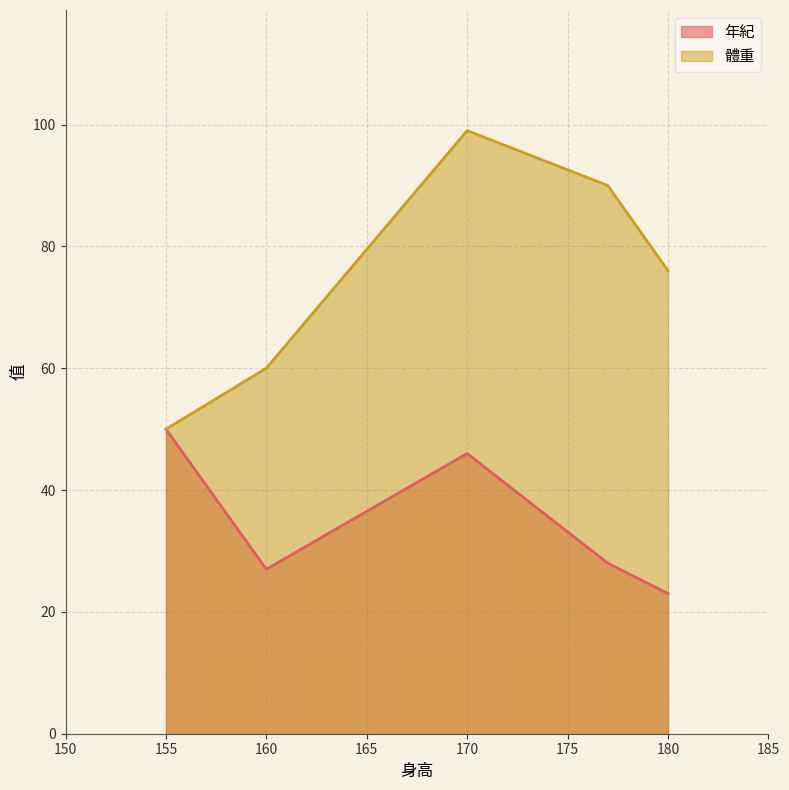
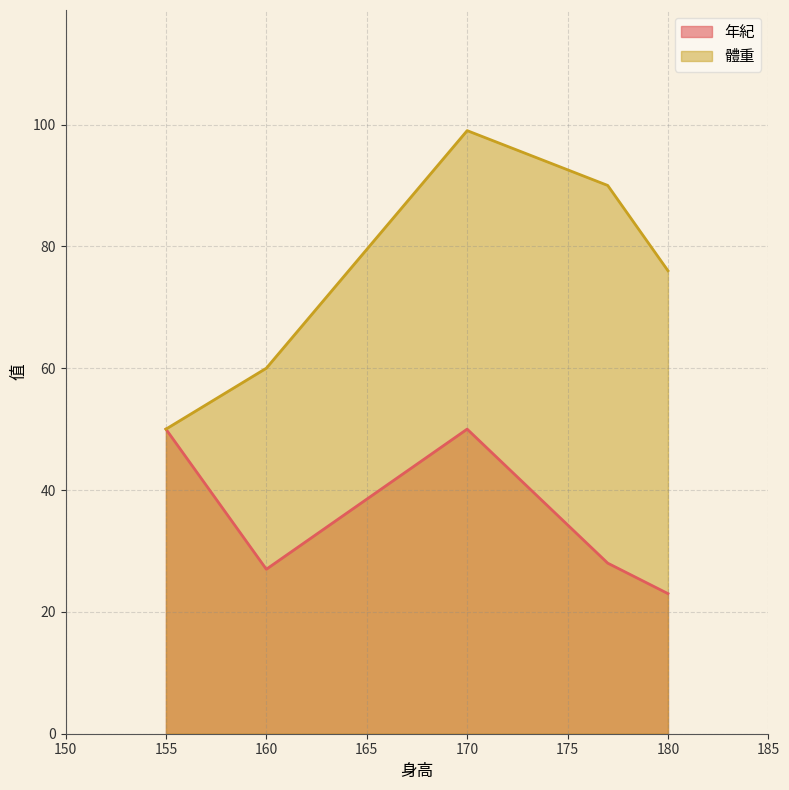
年紀, 170: 46 -> 50
